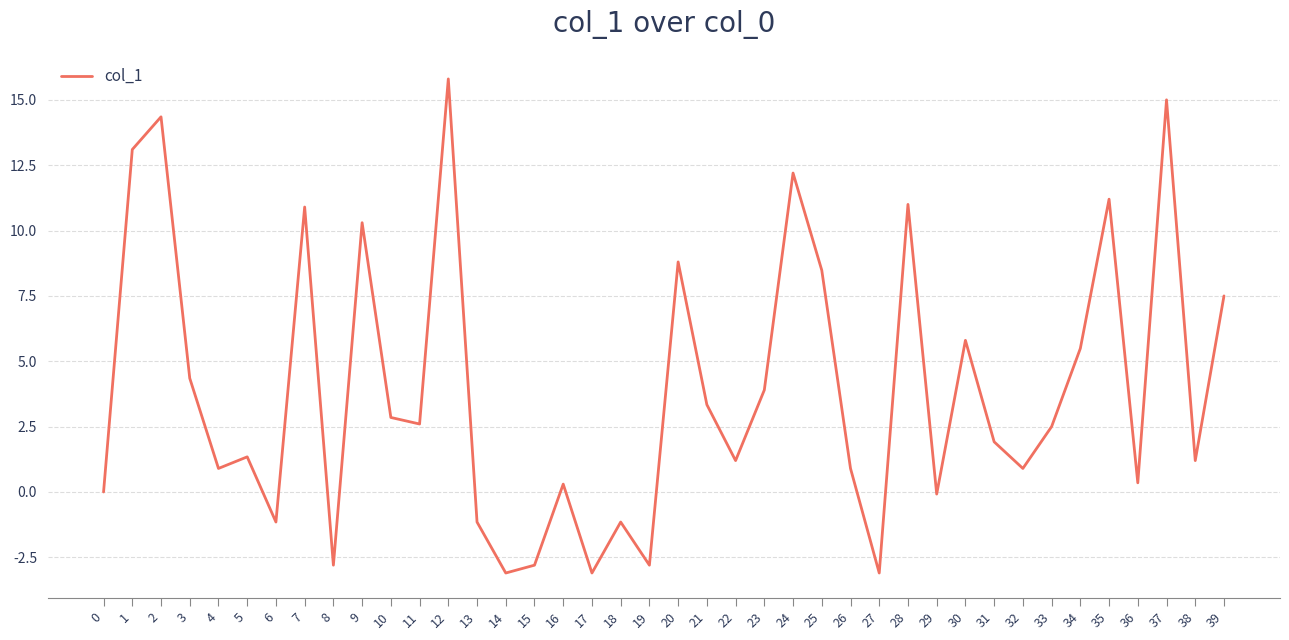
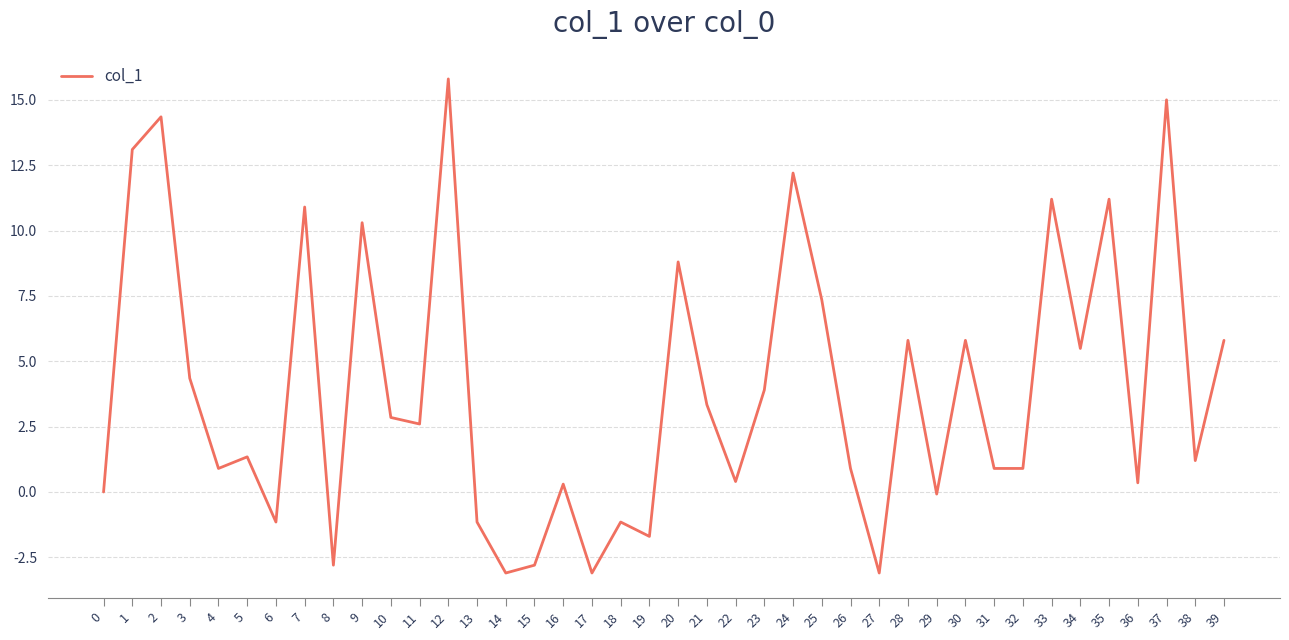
19: -2.8 -> -1.7
22: 1.2 -> 0.4
25: 8.5 -> 7.4
28: 11.0 -> 5.8
31: 1.9 -> 0.9
33: 2.5 -> 11.2
39: 7.5 -> 5.8
